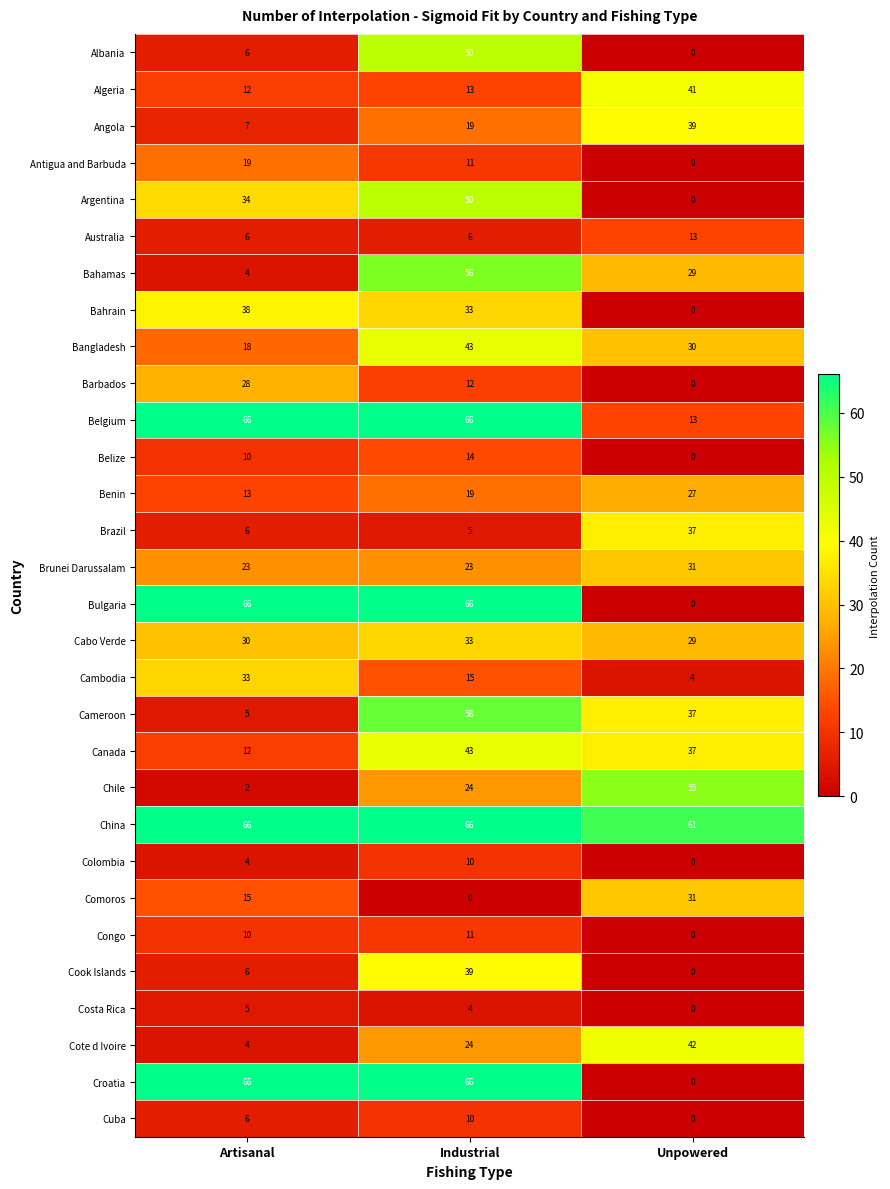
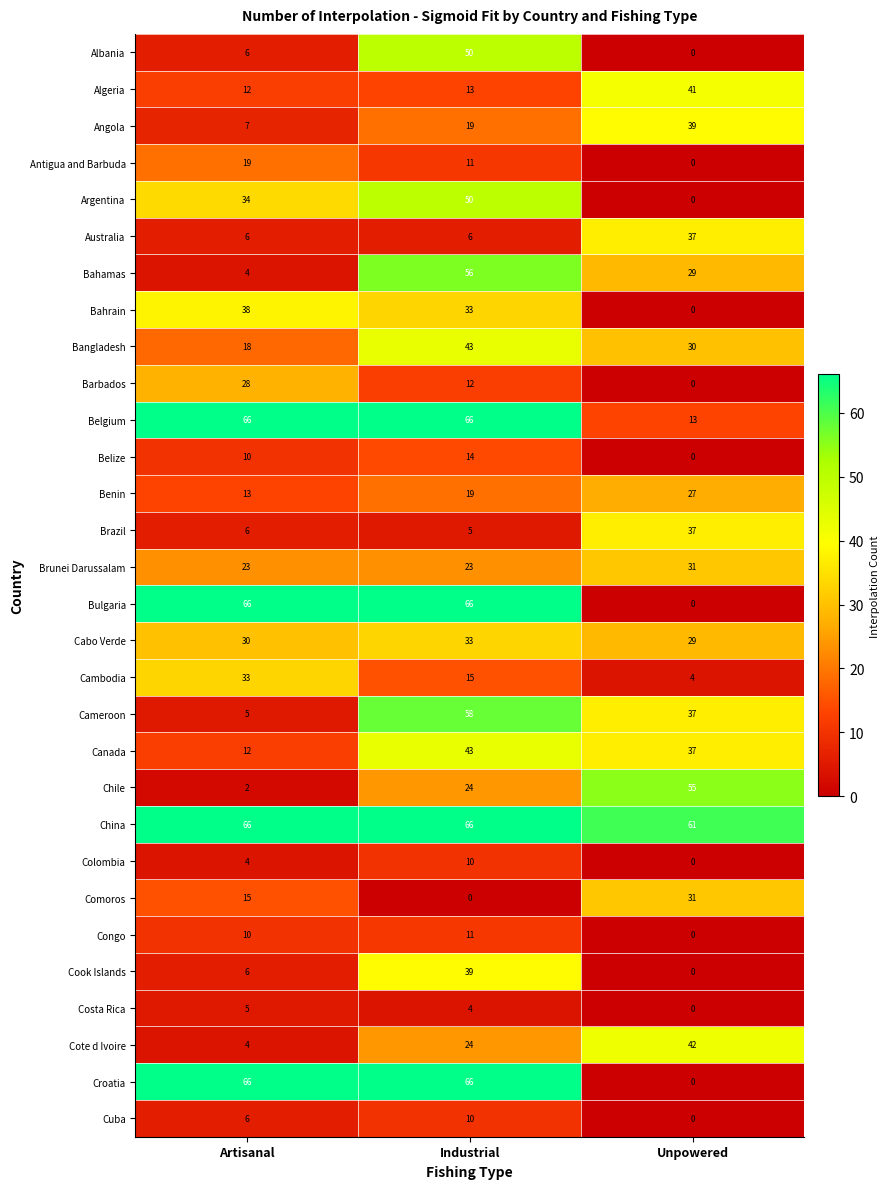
Australia, Unpowered: 13 -> 37
